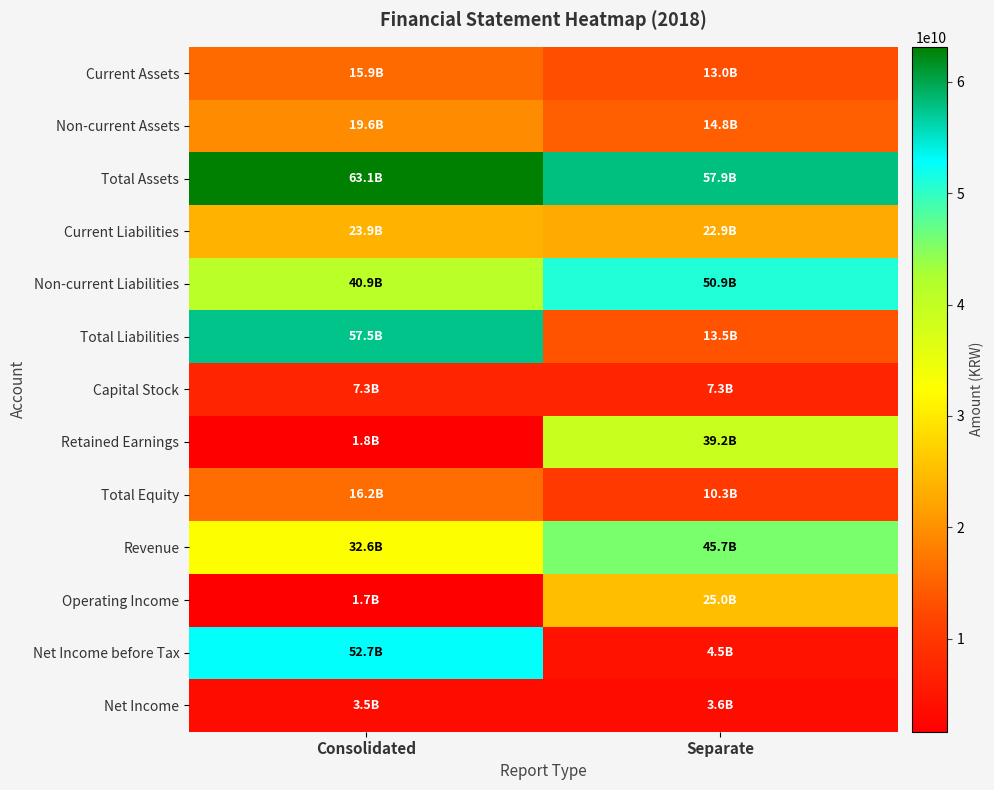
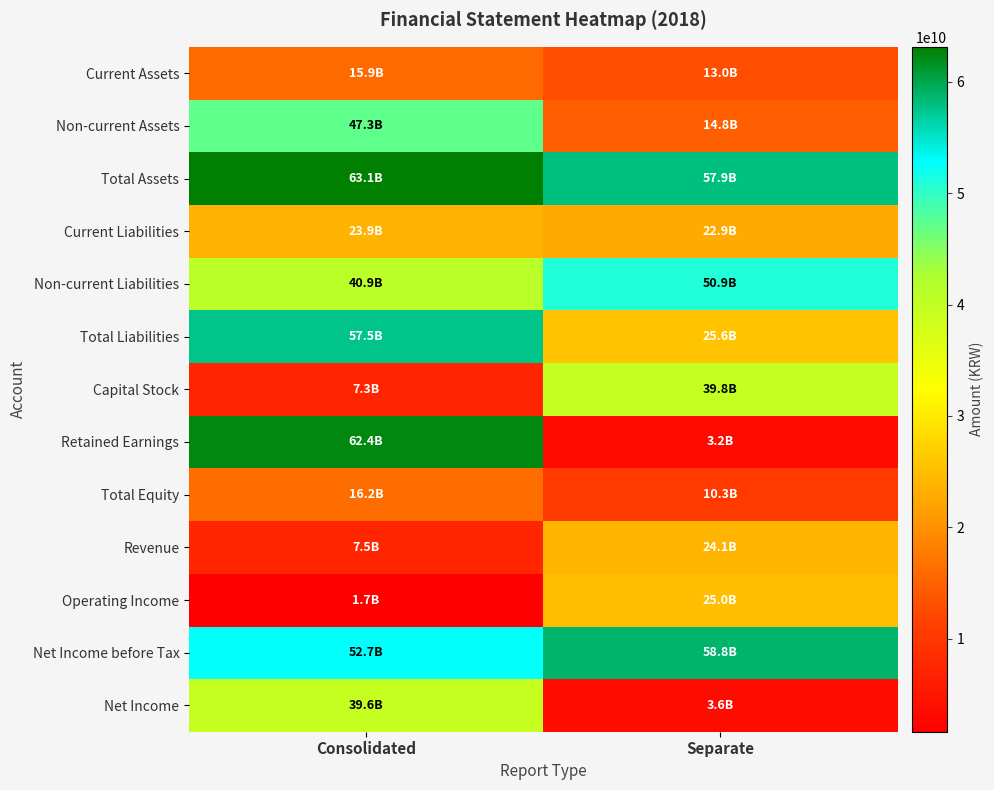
Non-current Assets, Consolidated: 19.6B -> 47.3B
Total Liabilities, Separate: 13.5B -> 25.6B
Capital Stock, Separate: 7.3B -> 39.8B
Retained Earnings, Consolidated: 1.8B -> 62.4B
Retained Earnings, Separate: 39.2B -> 3.2B
Revenue, Consolidated: 32.6B -> 7.5B
Revenue, Separate: 45.7B -> 24.1B
Net Income before Tax, Separate: 4.5B -> 58.8B
Net Income, Consolidated: 3.5B -> 39.6B
